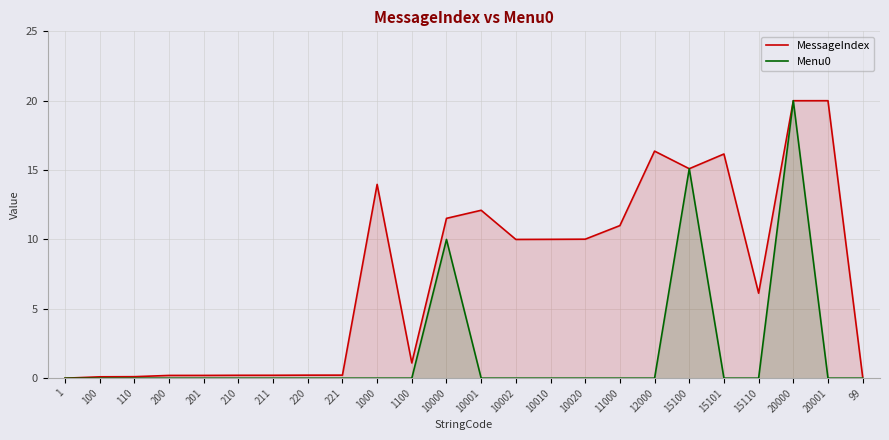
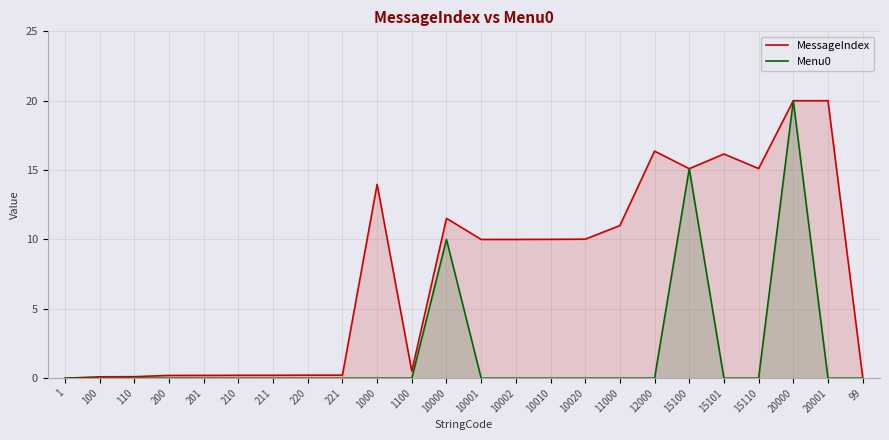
MessageIndex, 1100: 1.1 -> 0.5
MessageIndex, 10001: 12.1 -> 10.0
MessageIndex, 15110: 6.1 -> 15.1
